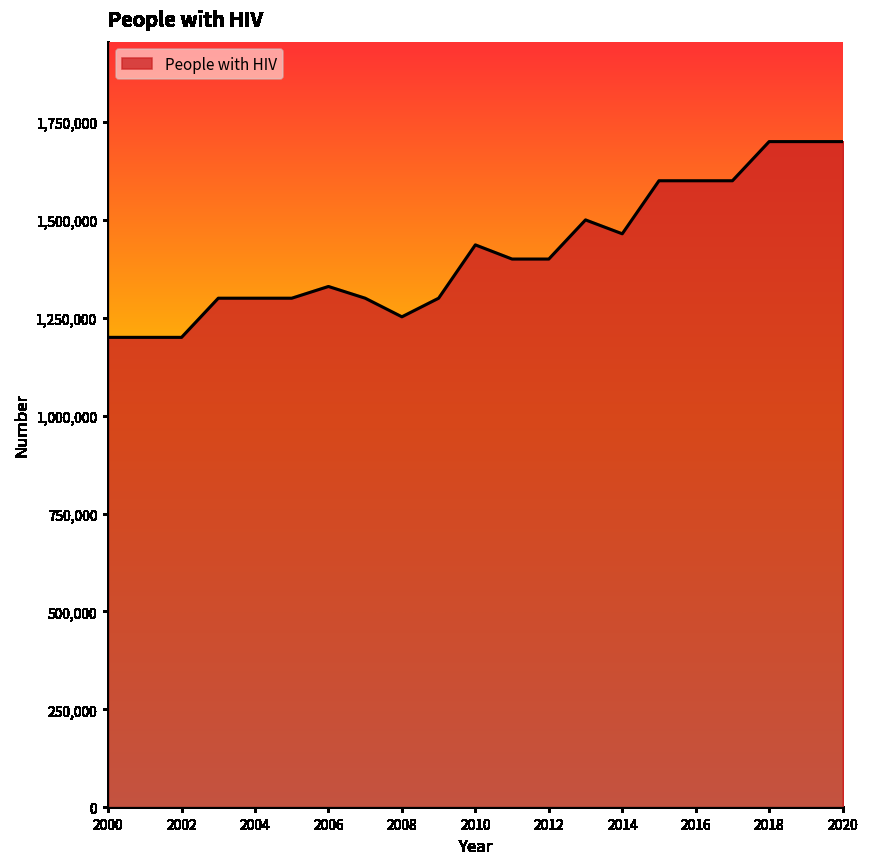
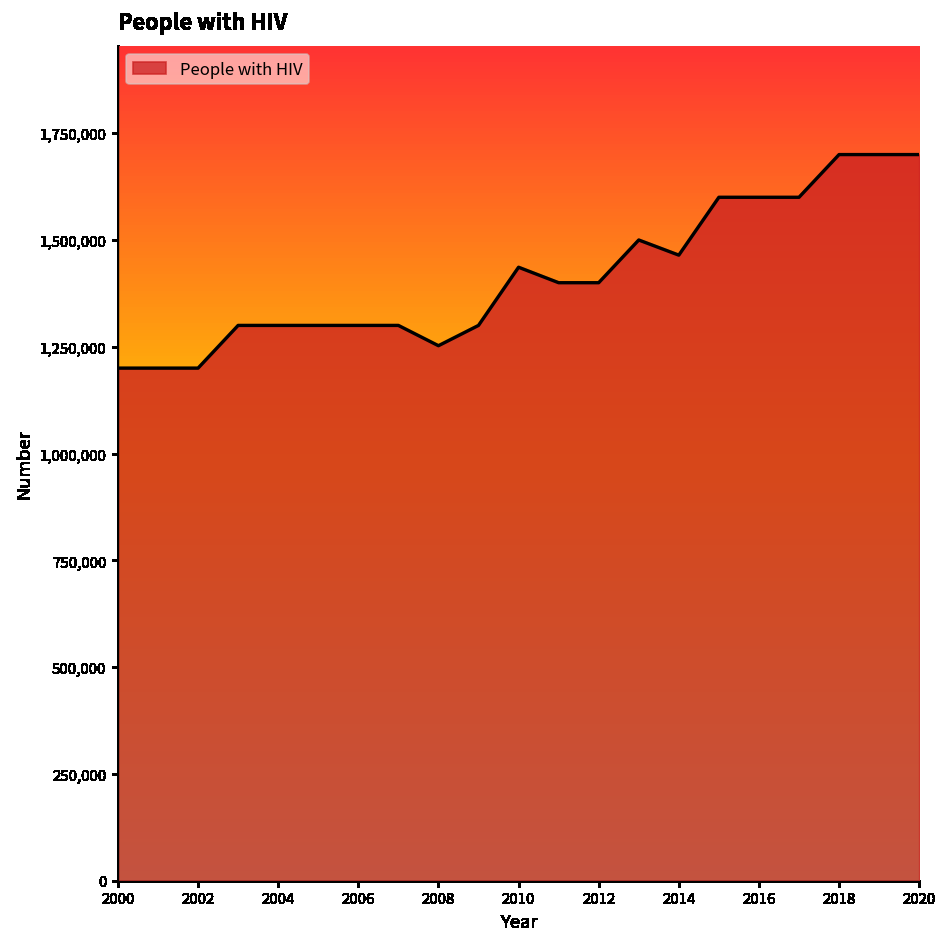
2006: 1,330,000 -> 1,300,000
